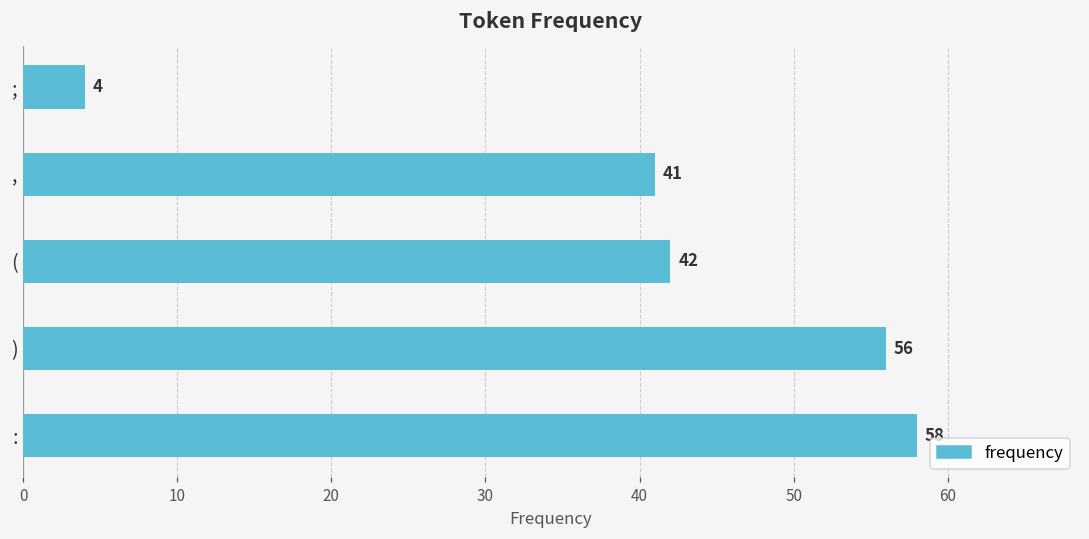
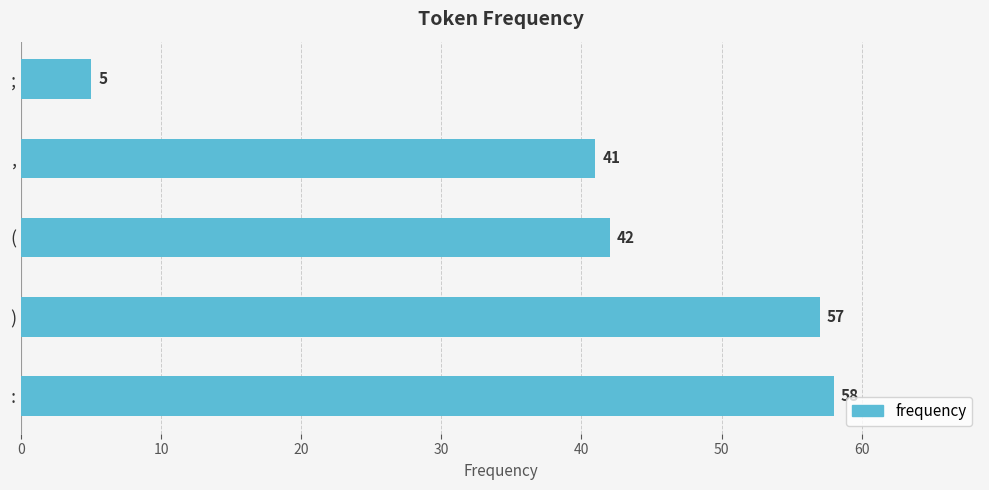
;: 4 -> 5
): 56 -> 57
